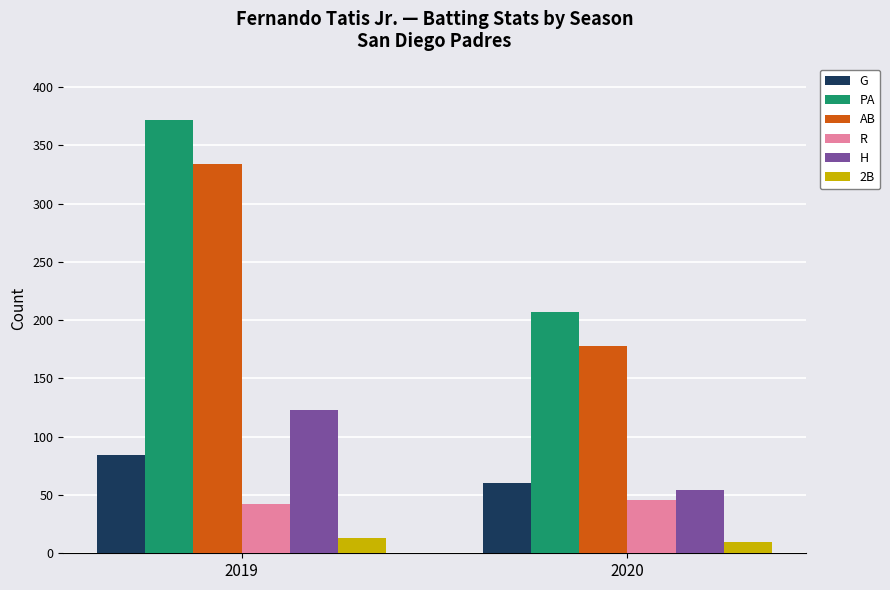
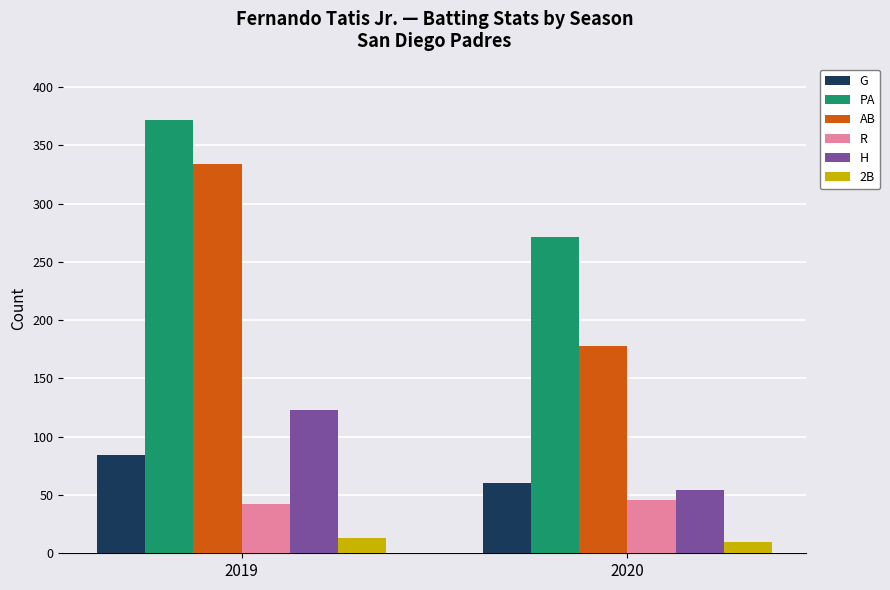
PA, 2020: 207 -> 271
